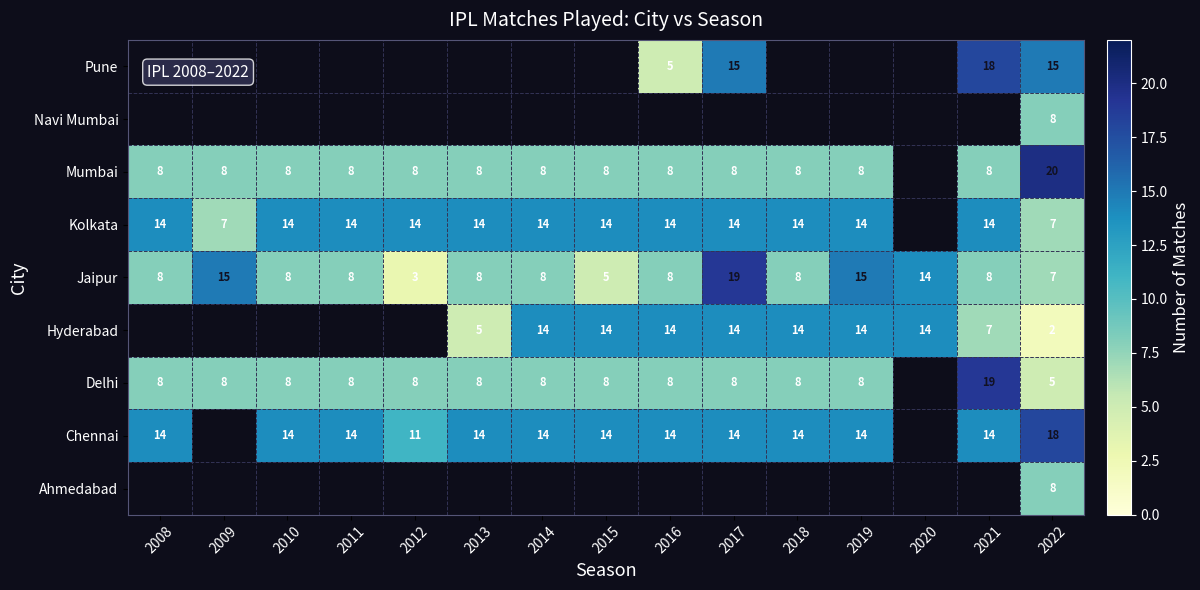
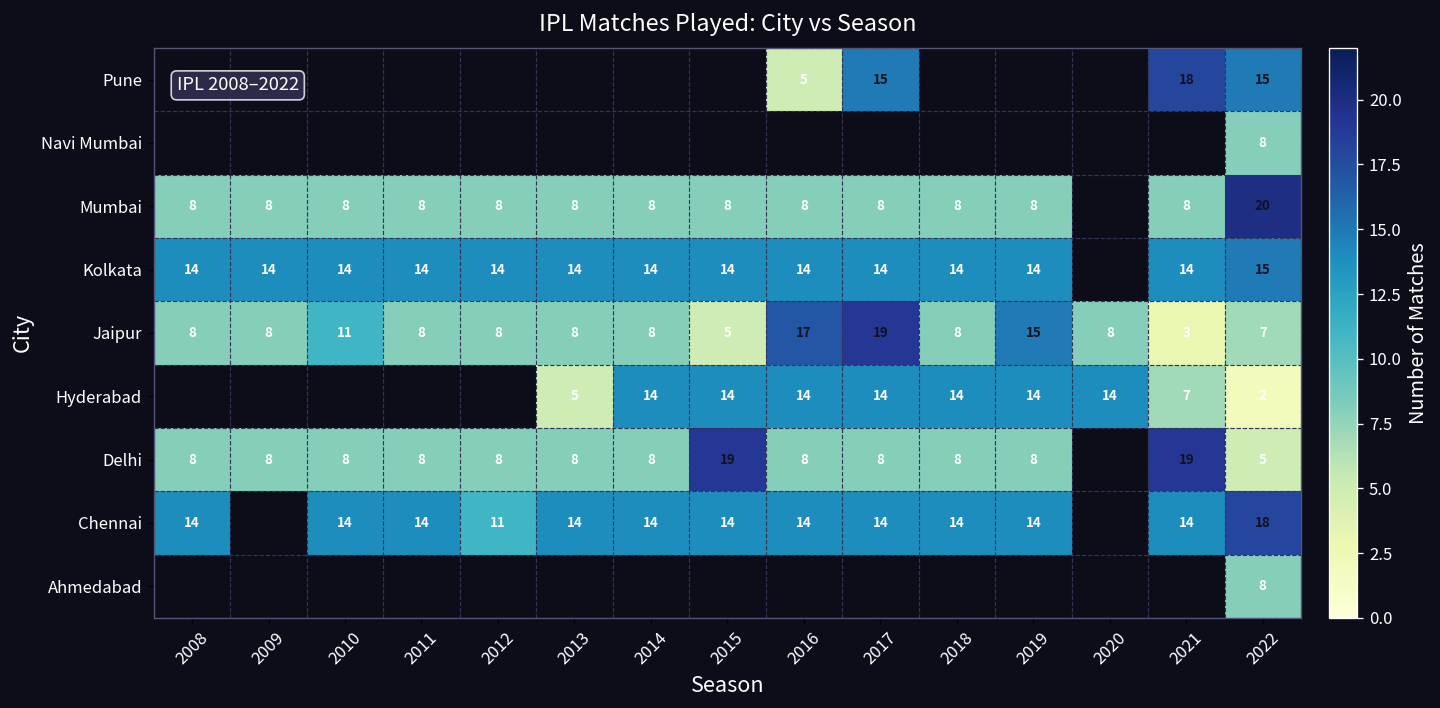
Kolkata, 2009: 7 -> 14
Kolkata, 2022: 7 -> 15
Jaipur, 2009: 15 -> 8
Jaipur, 2010: 8 -> 11
Jaipur, 2012: 3 -> 8
Jaipur, 2016: 8 -> 17
Jaipur, 2020: 14 -> 8
Jaipur, 2021: 8 -> 3
Delhi, 2015: 8 -> 19
